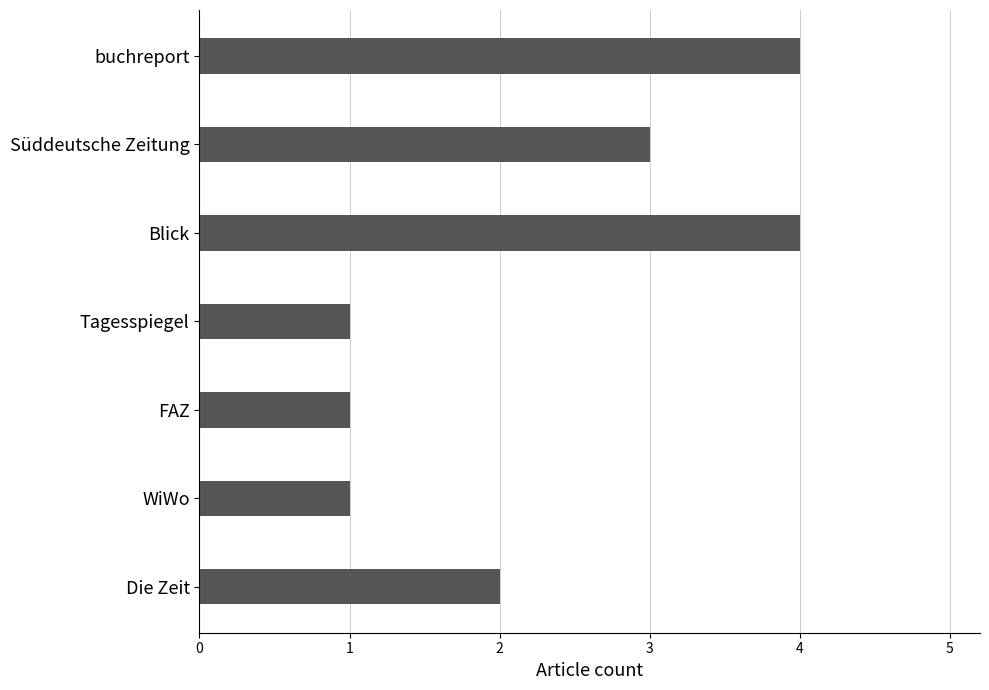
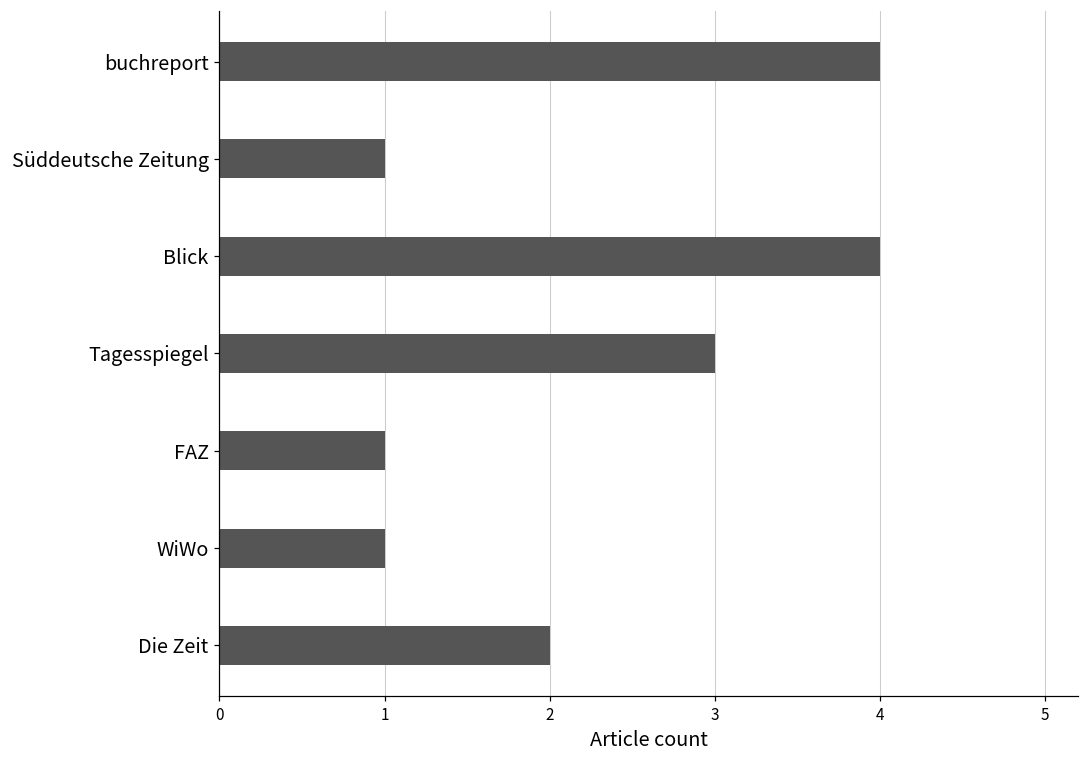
Süddeutsche Zeitung: 3 -> 1
Tagesspiegel: 1 -> 3
